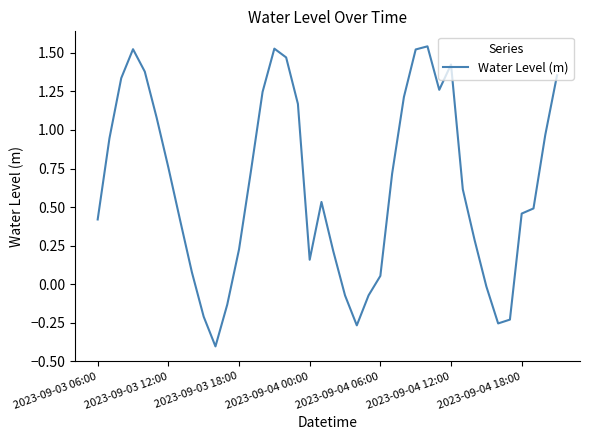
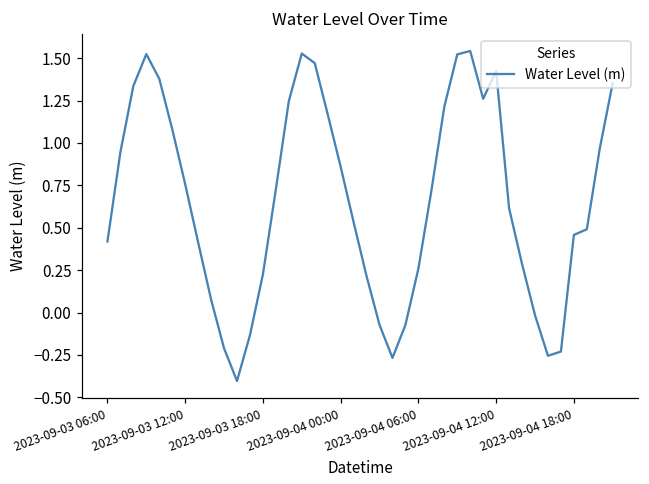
2023-09-04 00:00: 0.16 -> 0.86
2023-09-04 06:00: 0.05 -> 0.26
